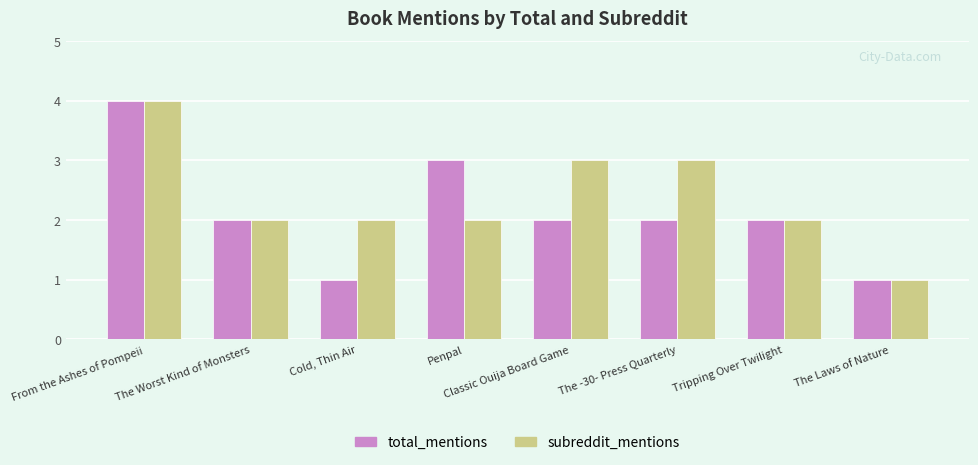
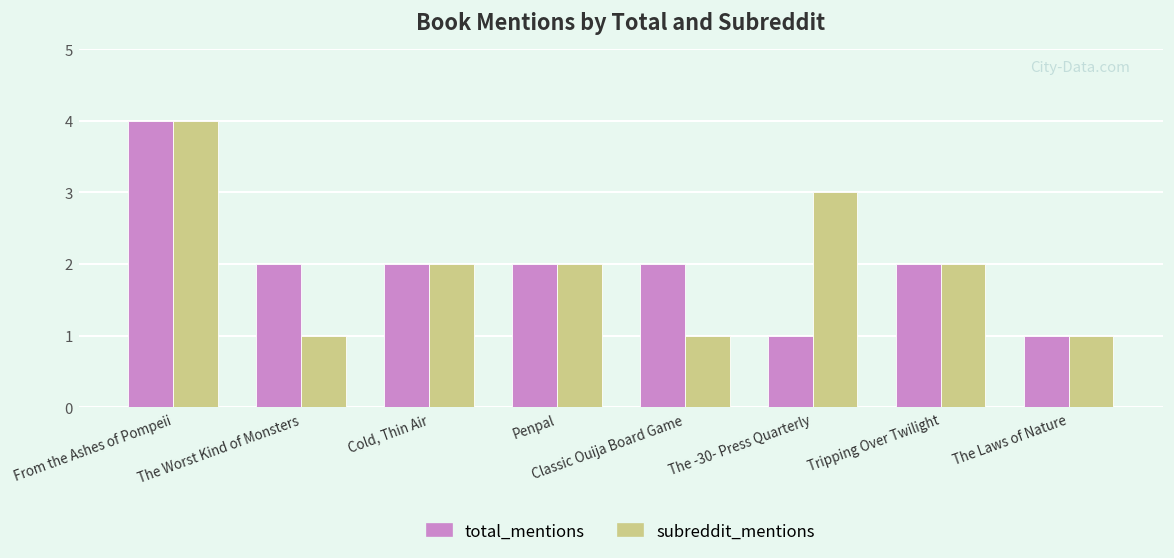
subreddit_mentions, The Worst Kind of Monsters: 2 -> 1
total_mentions, Cold, Thin Air: 1 -> 2
total_mentions, Penpal: 3 -> 2
subreddit_mentions, Classic Ouija Board Game: 3 -> 1
total_mentions, The -30- Press Quarterly: 2 -> 1
